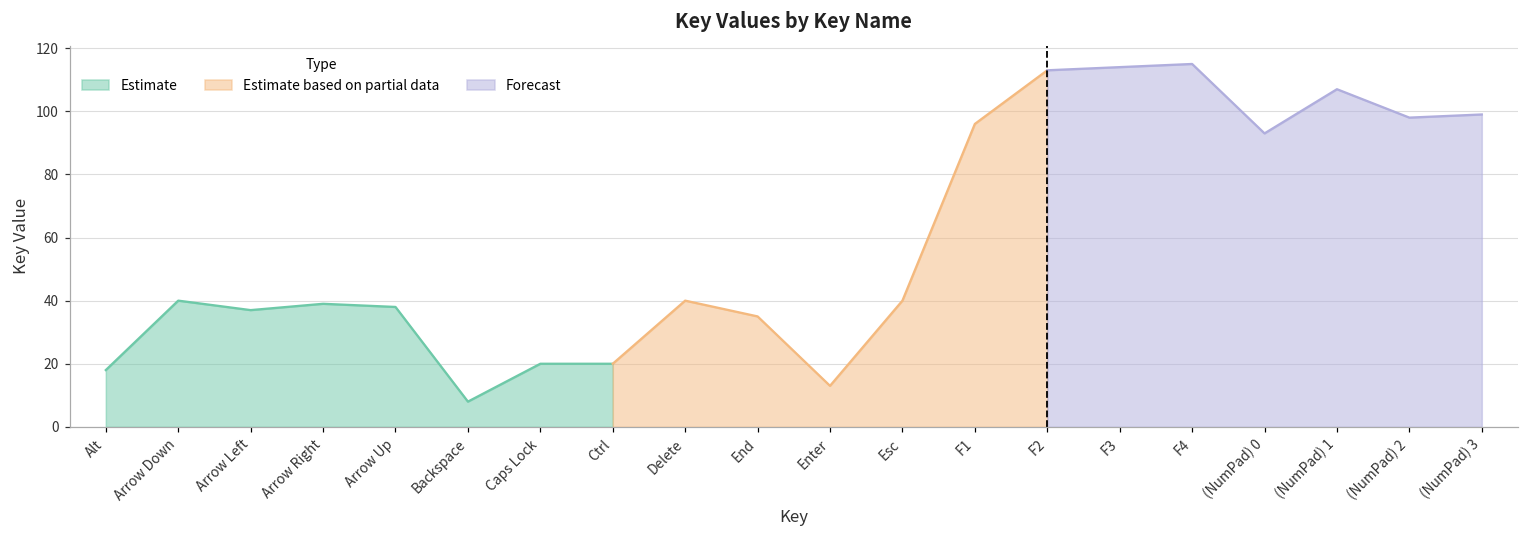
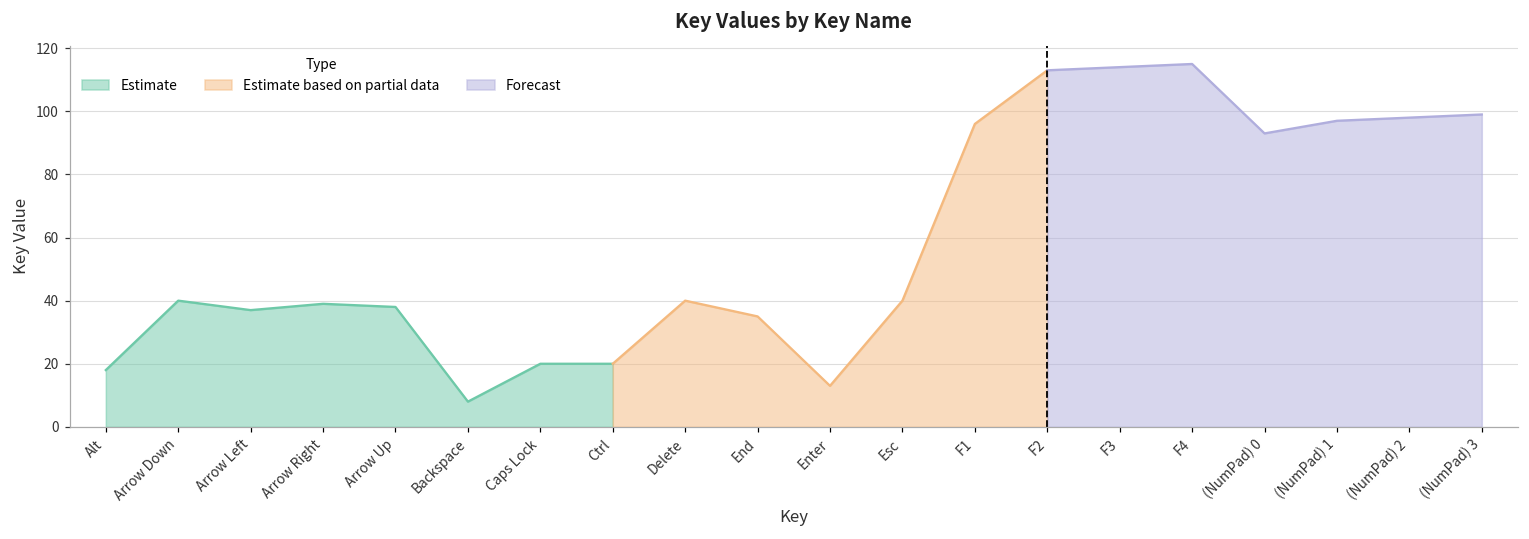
Forecast, (NumPad) 1: 107 -> 97
